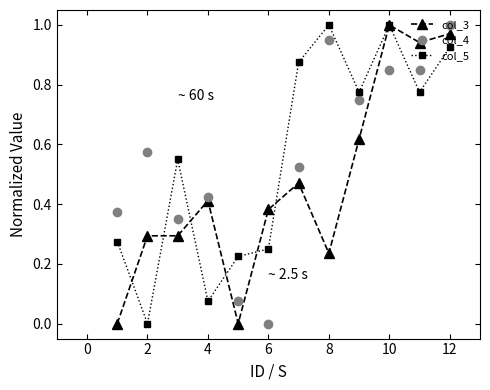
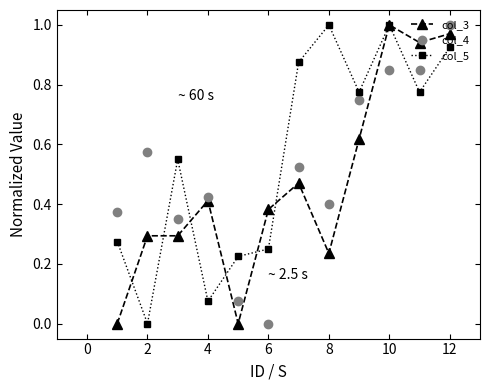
col_4, 8: 0.95 -> 0.40
